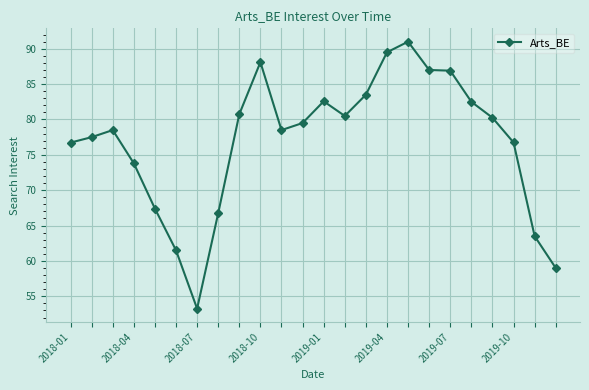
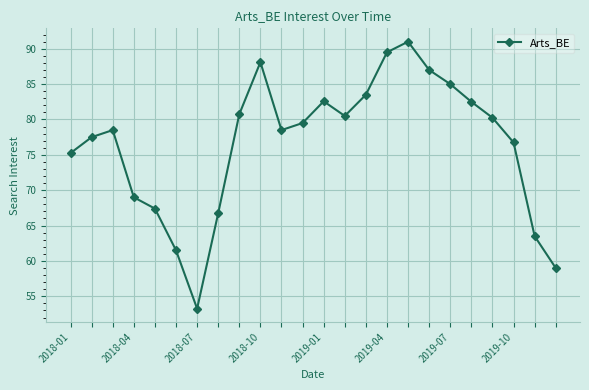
2018-01: 77 -> 75
2018-04: 74 -> 69
2019-07: 87 -> 85
